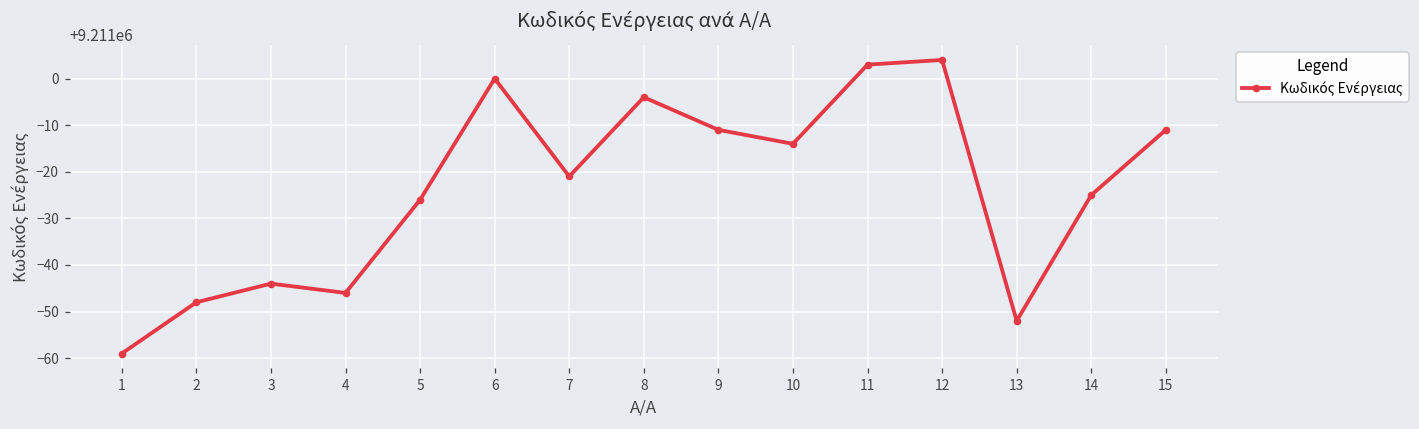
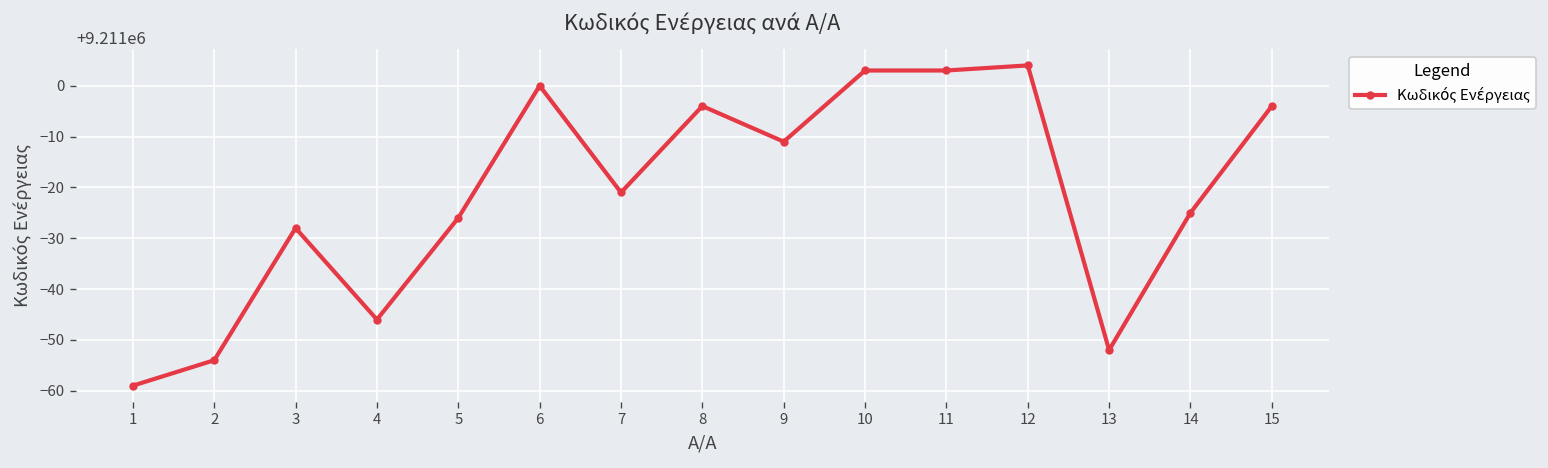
2: 9210952 -> 9210946
3: 9210956 -> 9210972
10: 9210986 -> 9211003
15: 9210989 -> 9210996
